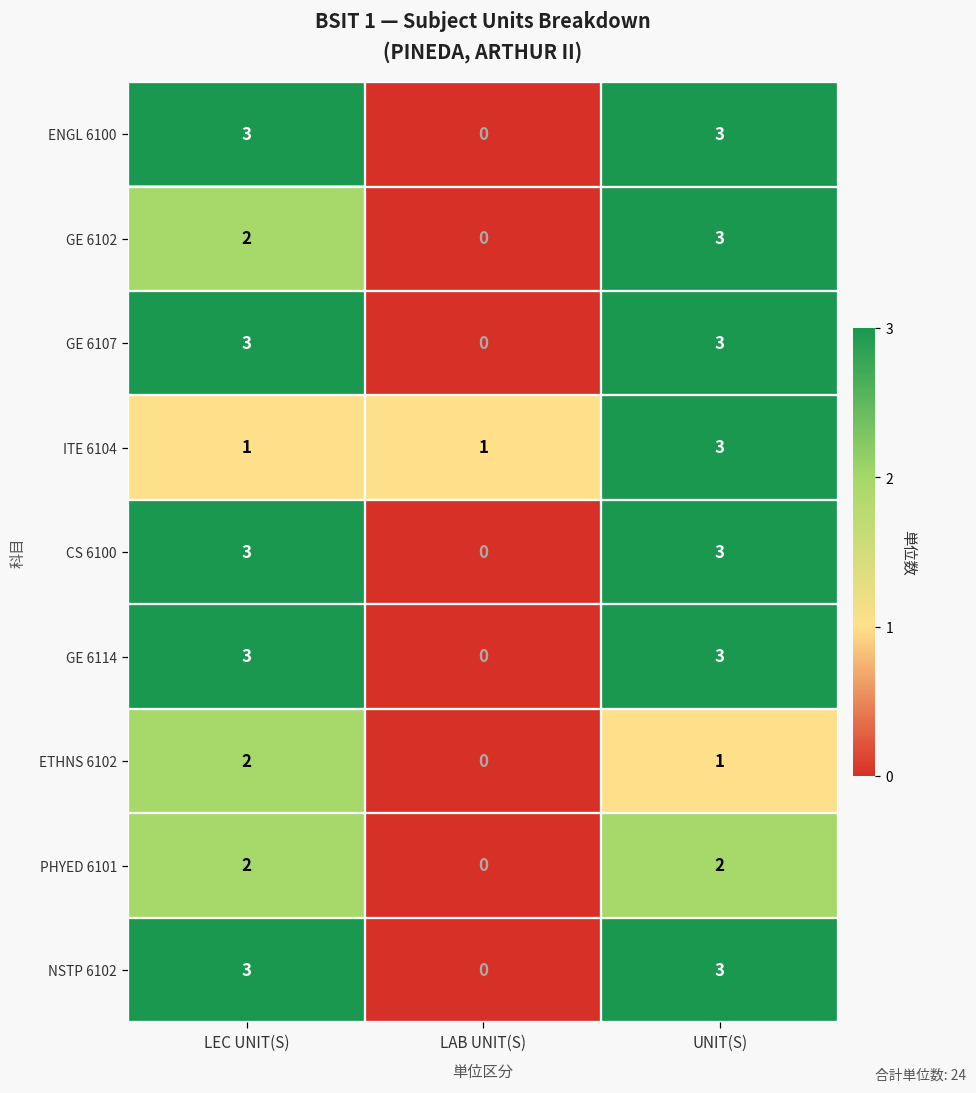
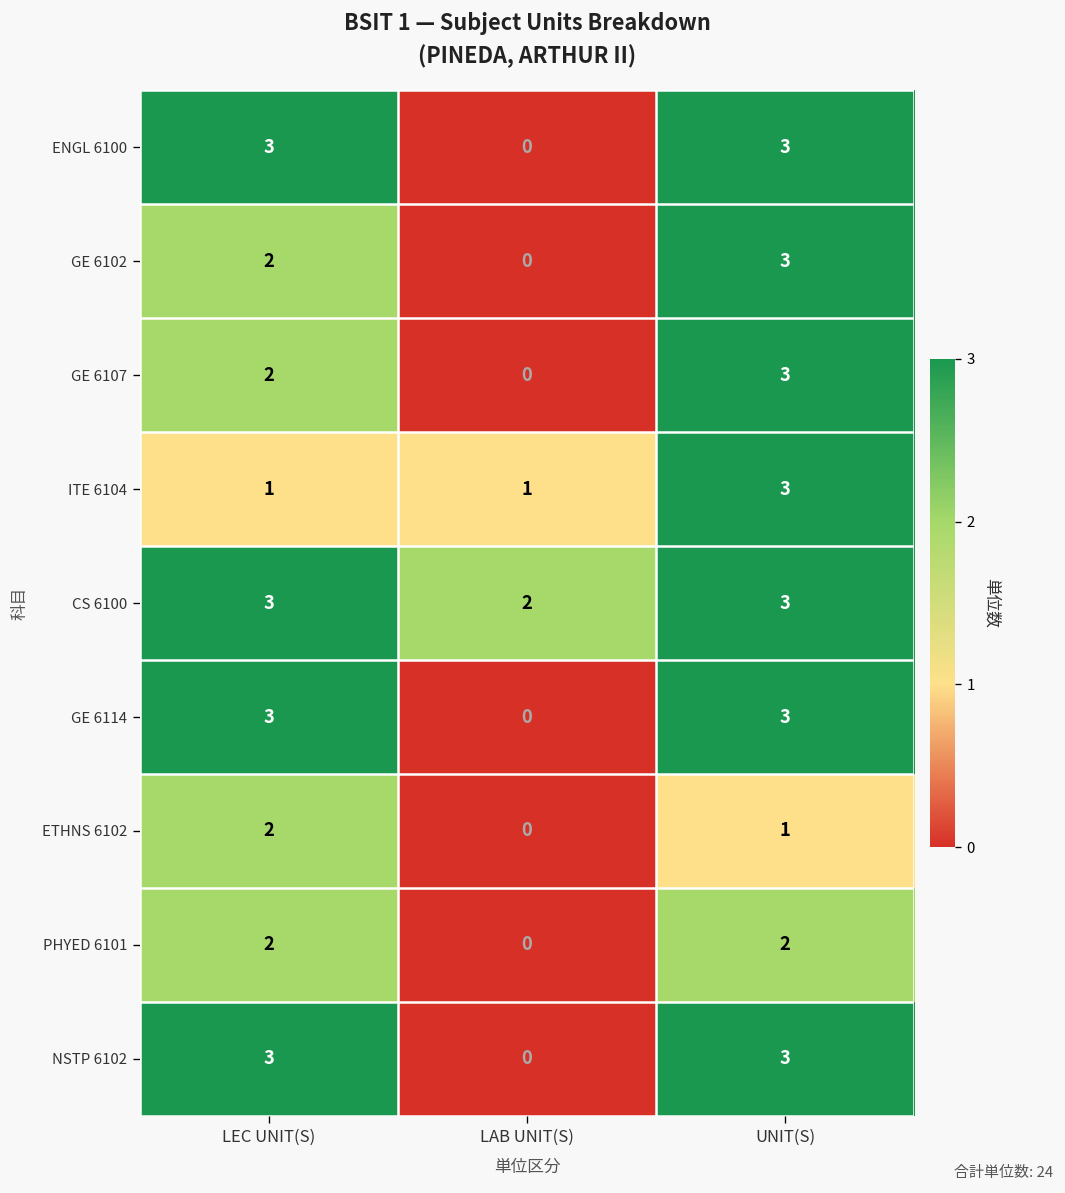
GE 6107, LEC UNIT(S): 3 -> 2
CS 6100, LAB UNIT(S): 0 -> 2
